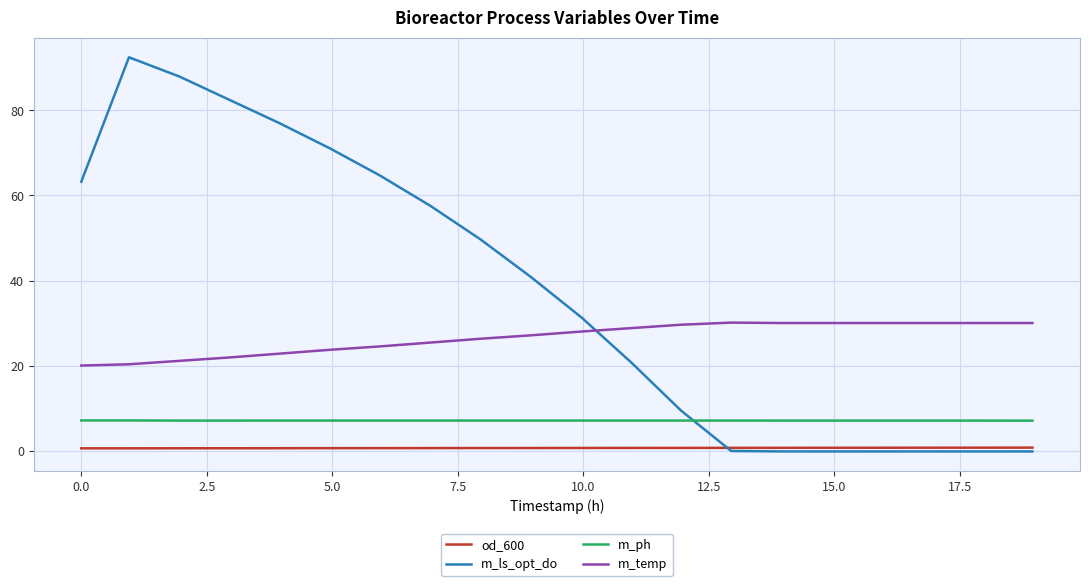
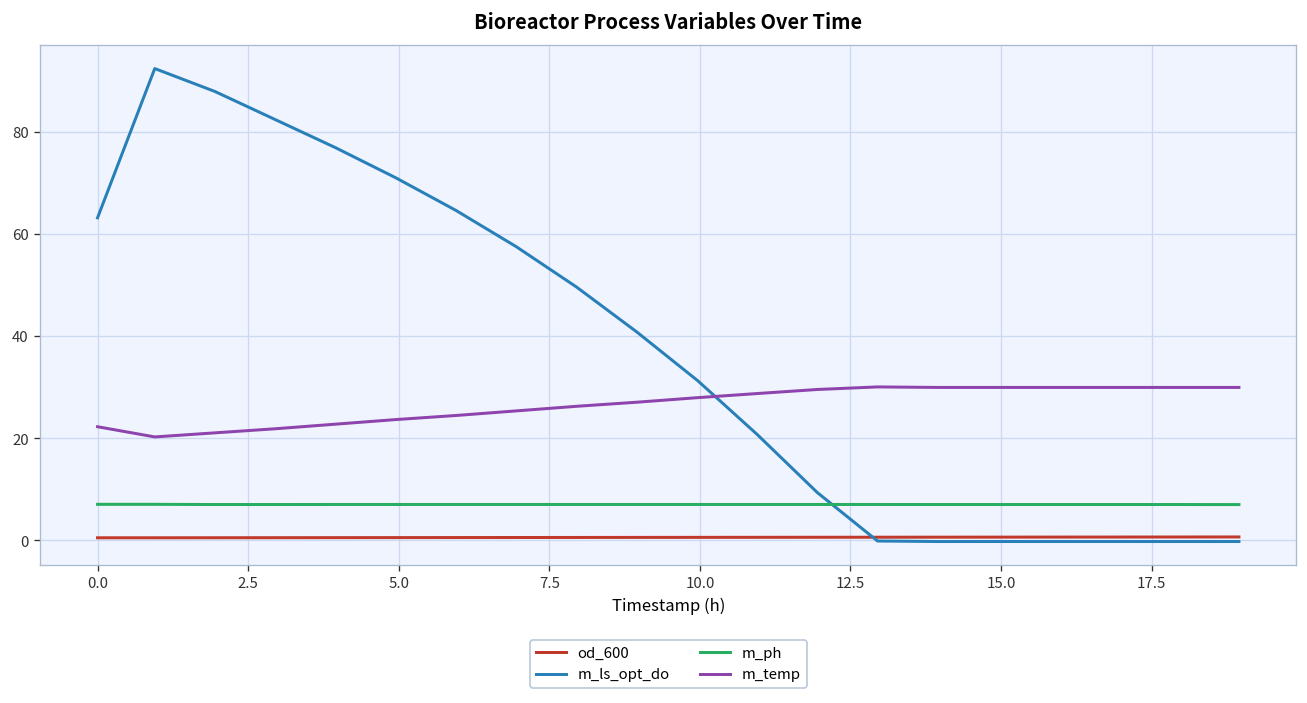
m_temp, 0.0: 20 -> 22
